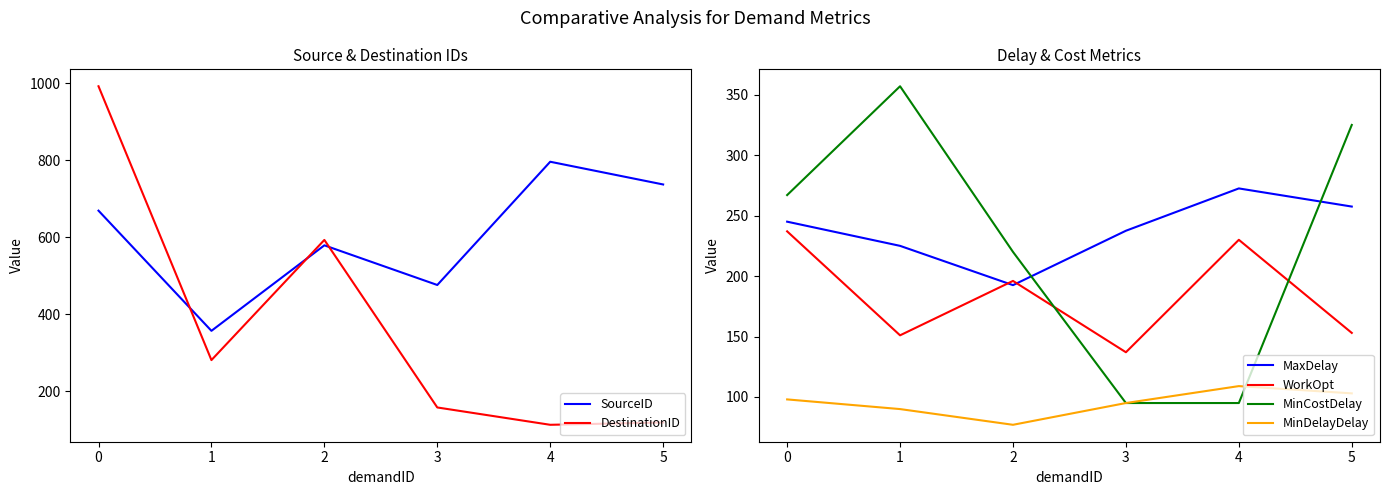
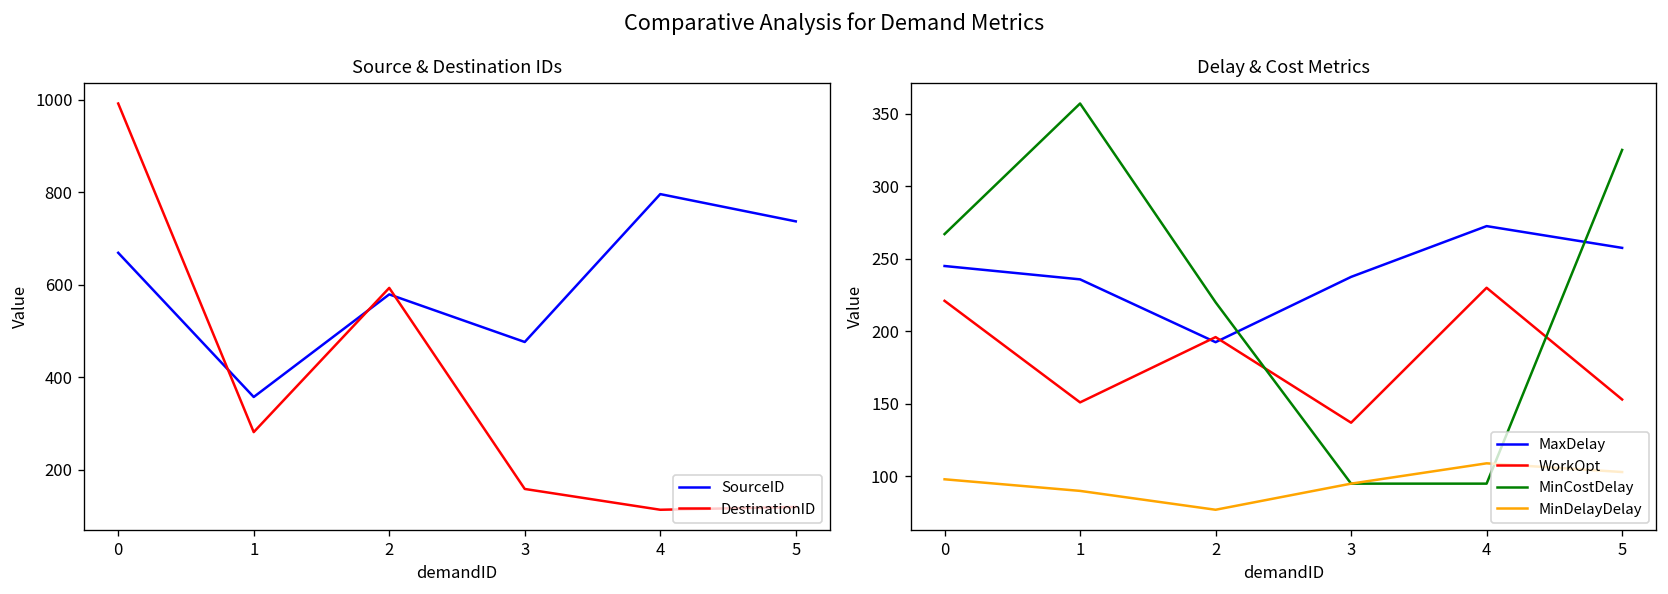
Delay & Cost Metrics, WorkOpt, 0: 237 -> 221
Delay & Cost Metrics, MaxDelay, 1: 225 -> 236
